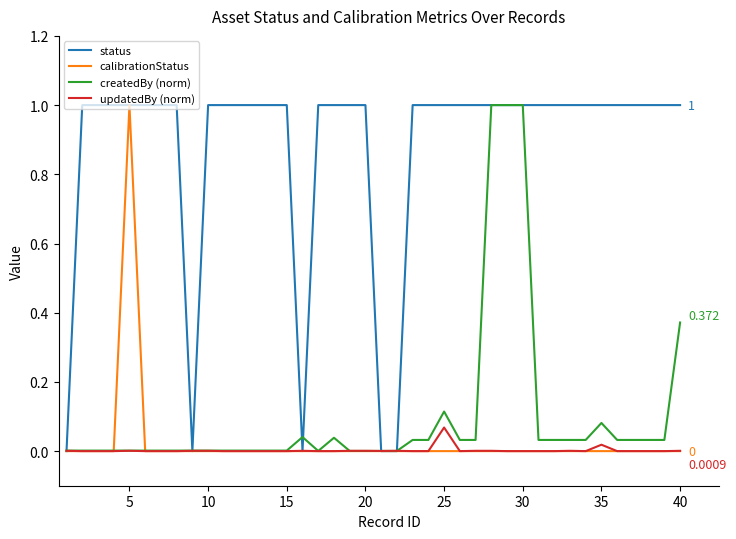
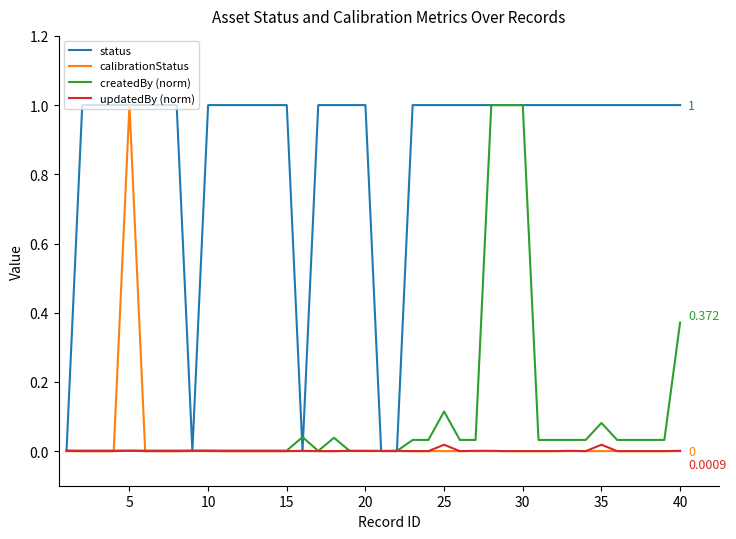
updatedBy (norm), 25: 0.07 -> 0.02
